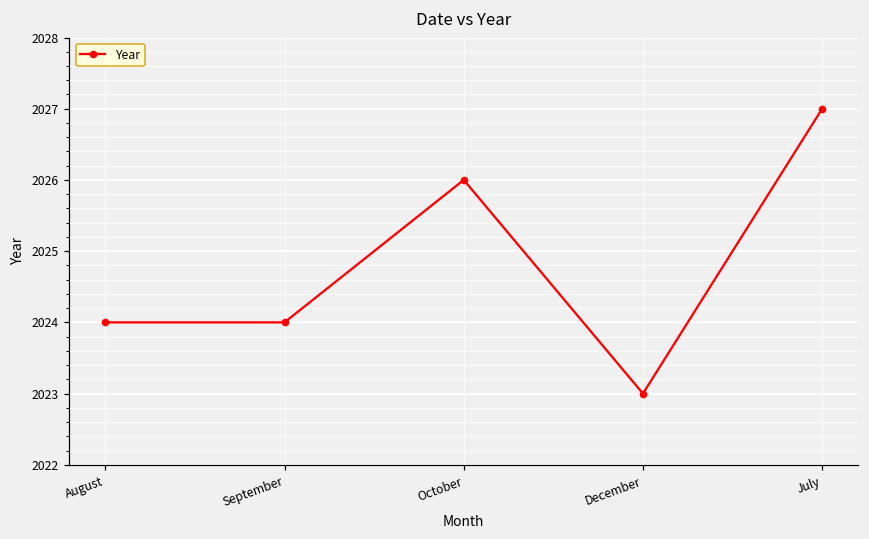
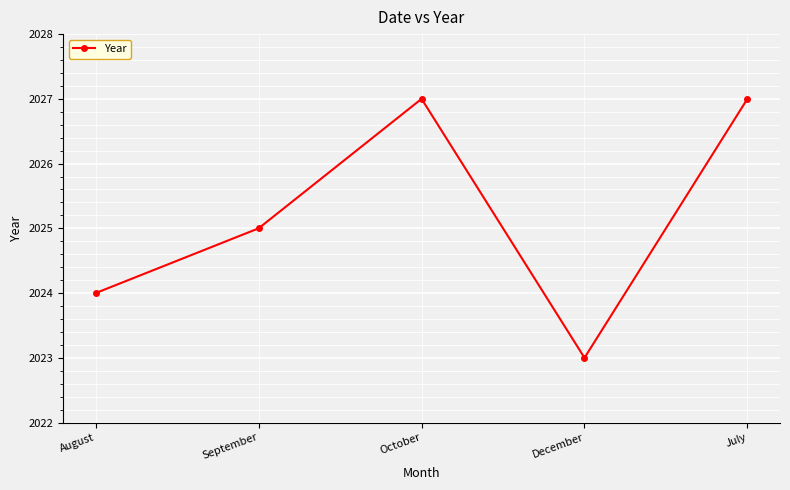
September: 2024 -> 2025
October: 2026 -> 2027
